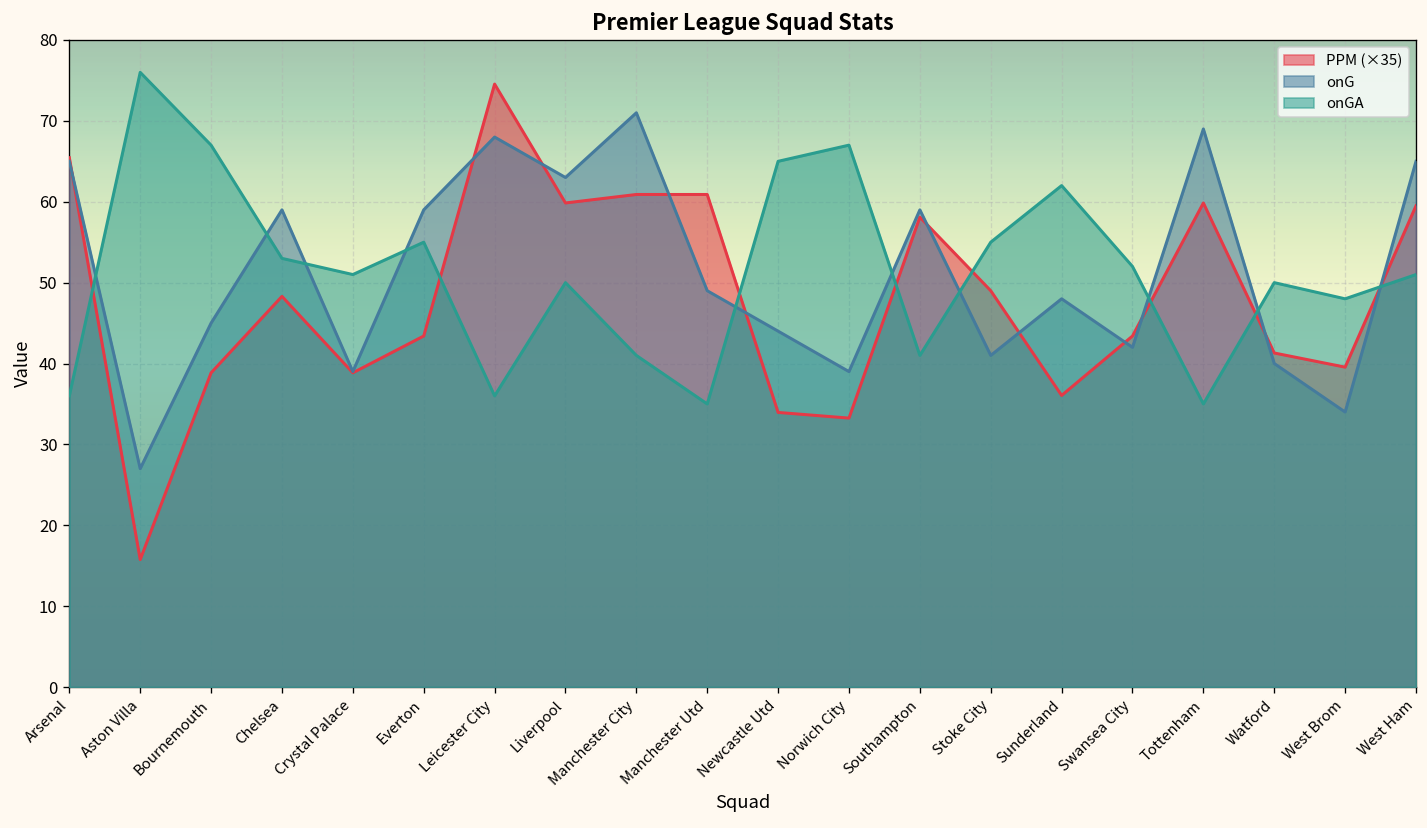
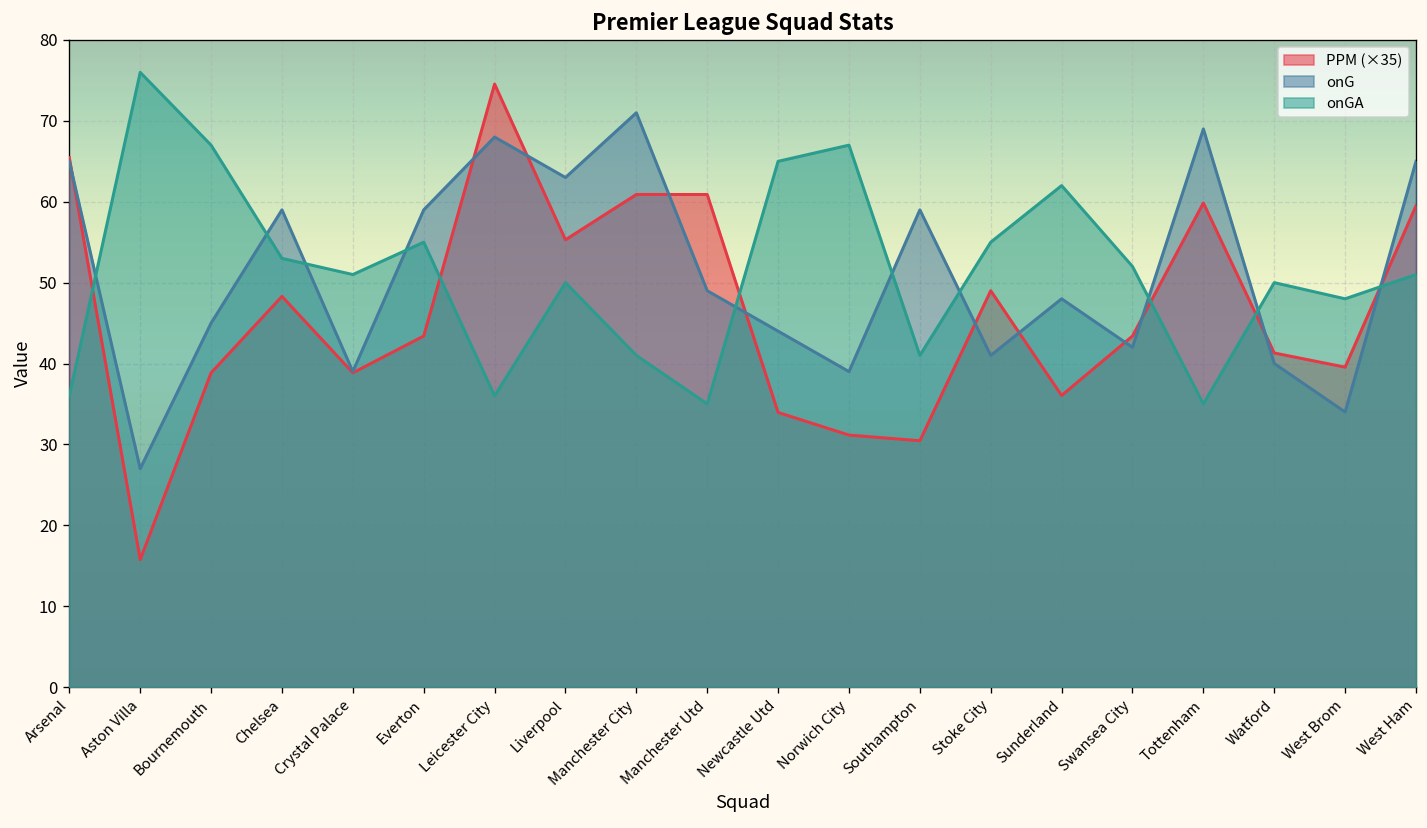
PPM (×35), Liverpool: 60 -> 55
PPM (×35), Norwich City: 33 -> 31
PPM (×35), Southampton: 58 -> 30
